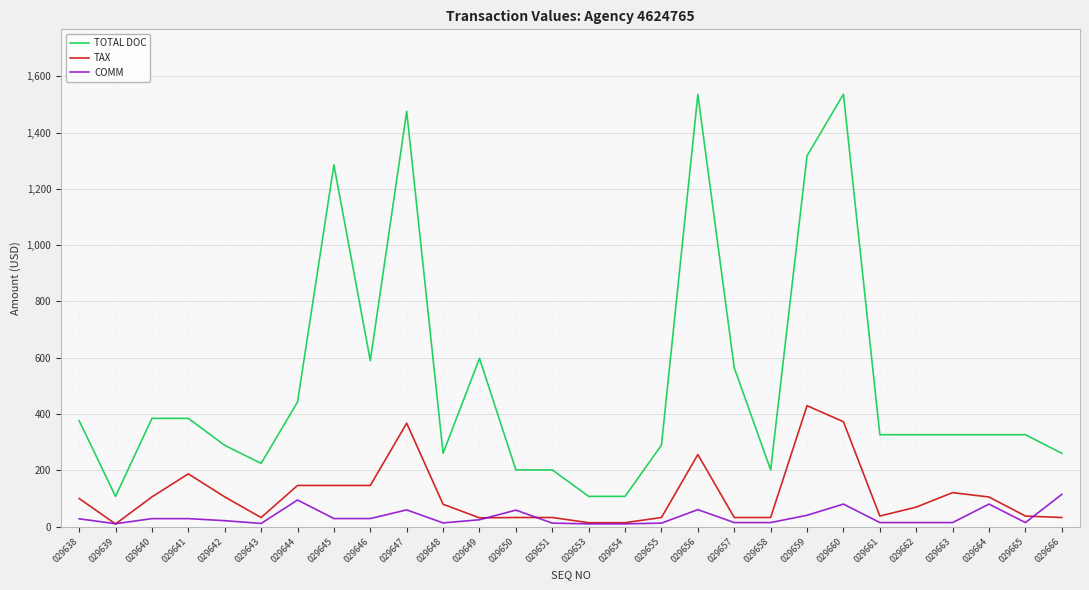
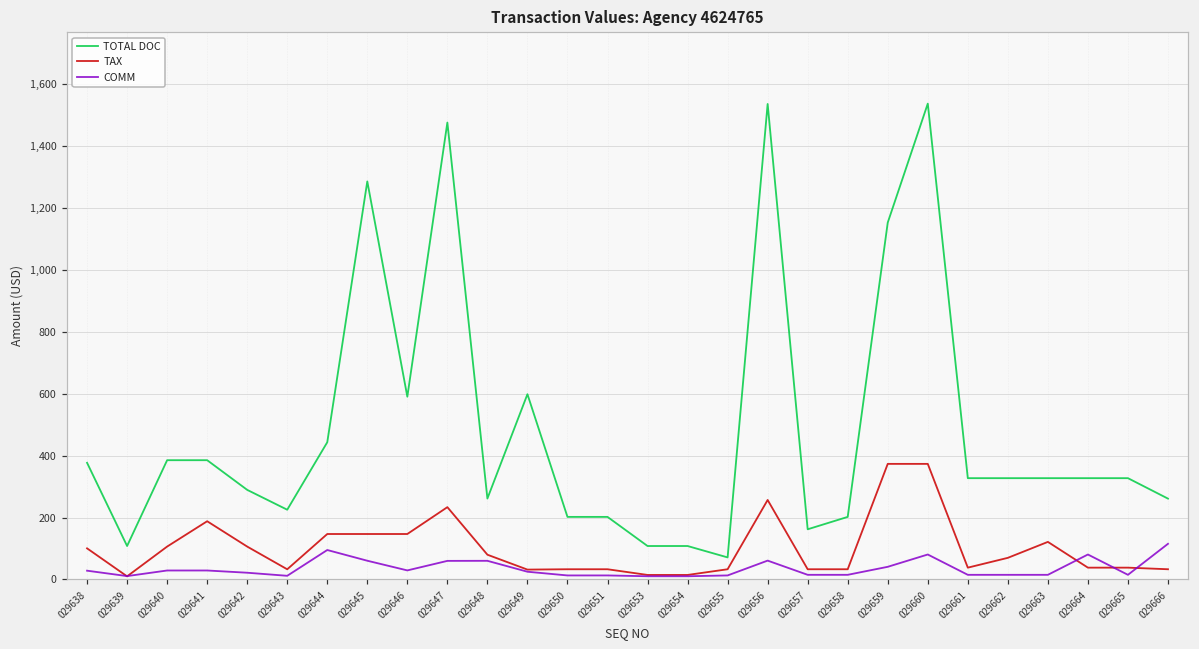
COMM, 029645: 30 -> 60
TAX, 029647: 370 -> 230
COMM, 029648: 10 -> 60
COMM, 029650: 60 -> 10
TOTAL DOC, 029655: 290 -> 70
TOTAL DOC, 029657: 560 -> 160
TOTAL DOC, 029659: 1,320 -> 1,150
TAX, 029659: 430 -> 370
TAX, 029664: 110 -> 40
